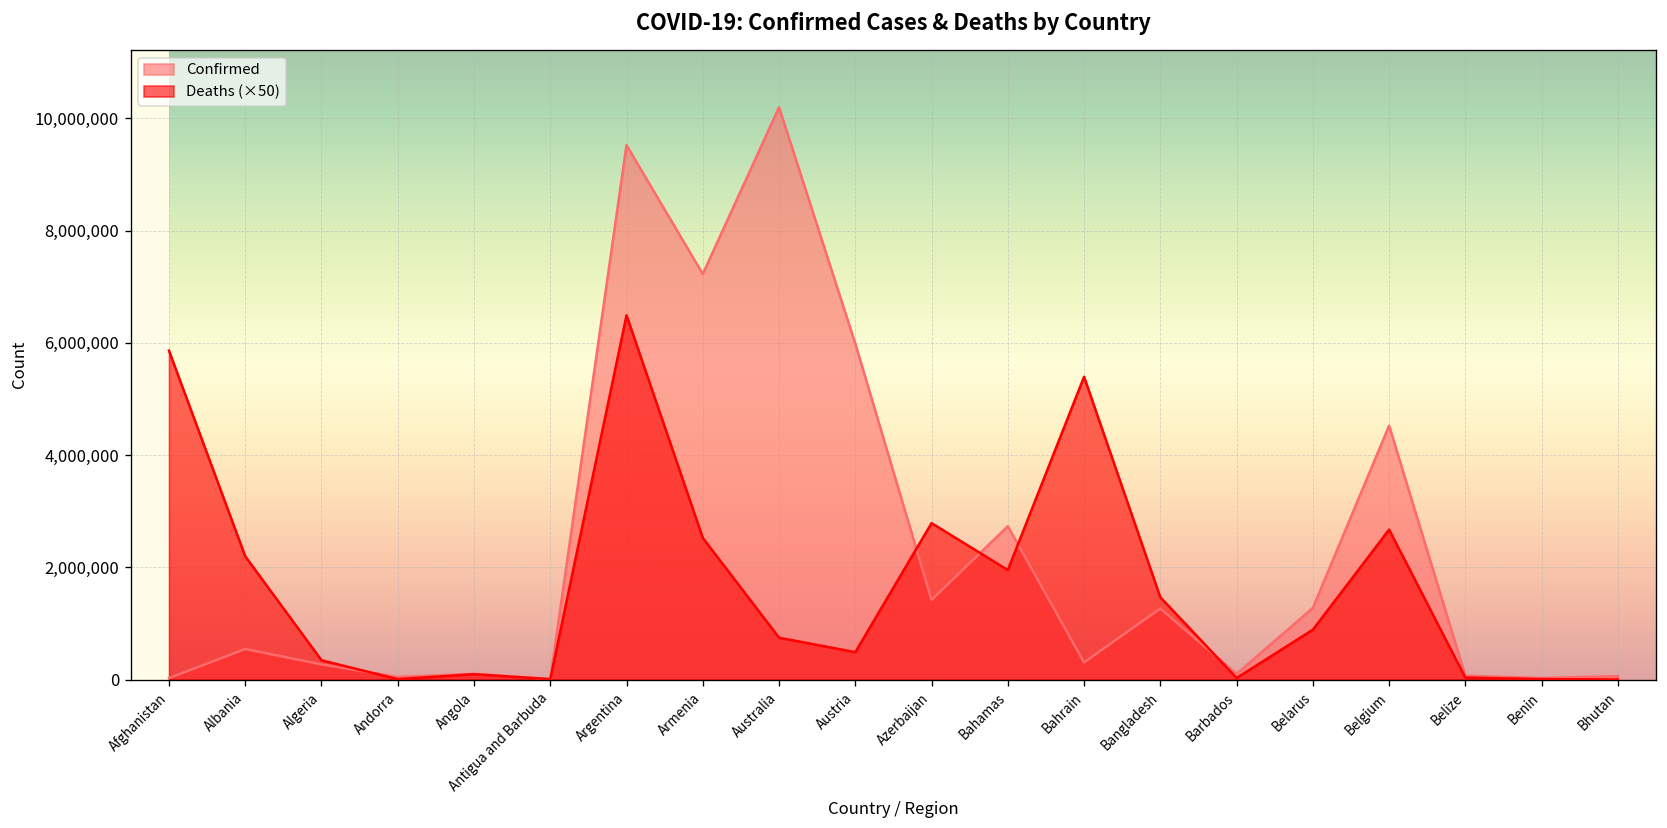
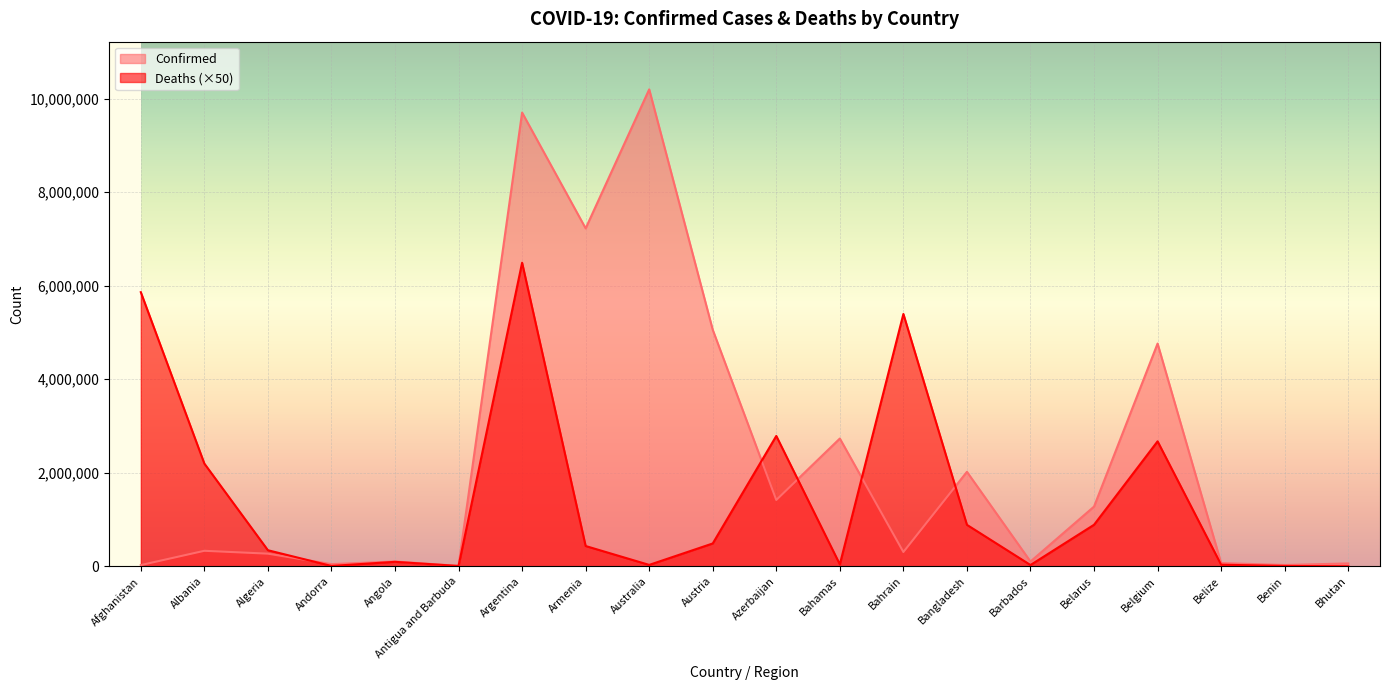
Confirmed, Albania: 500,000 -> 300,000
Confirmed, Argentina: 9,500,000 -> 9,700,000
Deaths (×50), Armenia: 2,500,000 -> 400,000
Deaths (×50), Australia: 700,000 -> 0
Confirmed, Austria: 6,000,000 -> 5,100,000
Deaths (×50), Bahamas: 2,000,000 -> 0
Confirmed, Bangladesh: 1,300,000 -> 2,000,000
Deaths (×50), Bangladesh: 1,500,000 -> 900,000
Confirmed, Belgium: 4,500,000 -> 4,800,000
